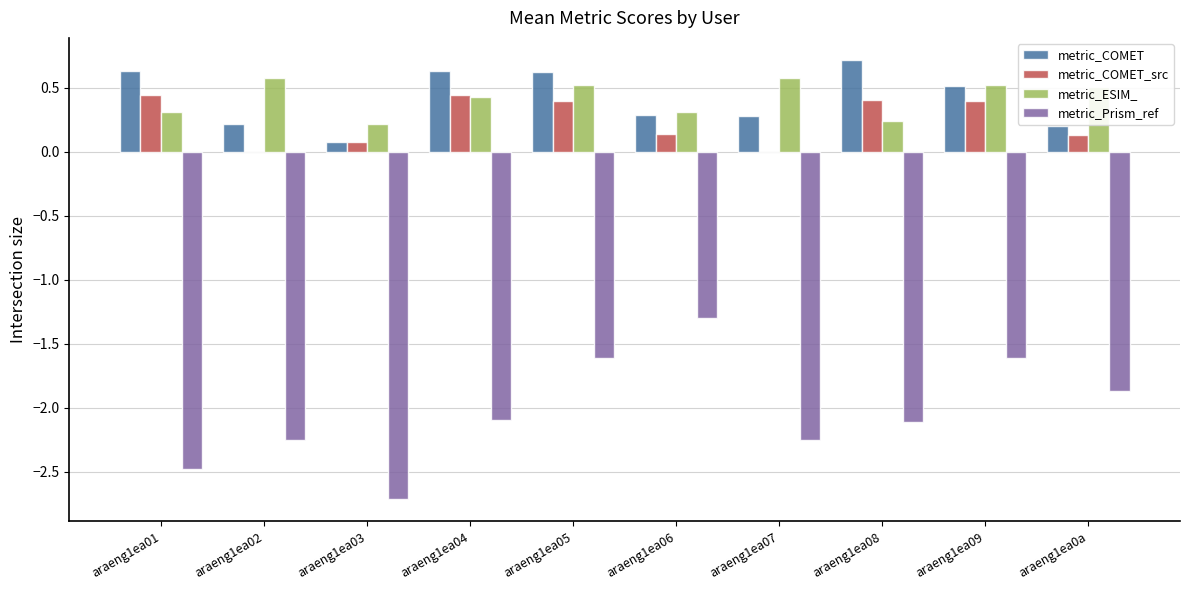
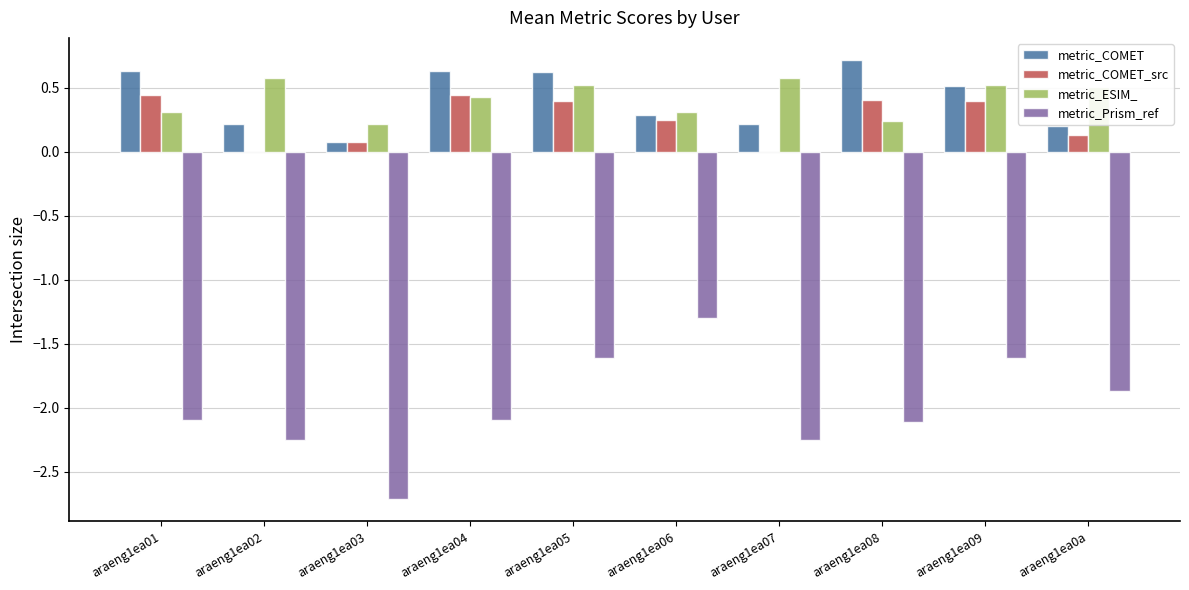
metric_Prism_ref, araeng1ea01: -2.48 -> -2.10
metric_COMET_src, araeng1ea06: 0.14 -> 0.25
metric_COMET, araeng1ea07: 0.28 -> 0.21
